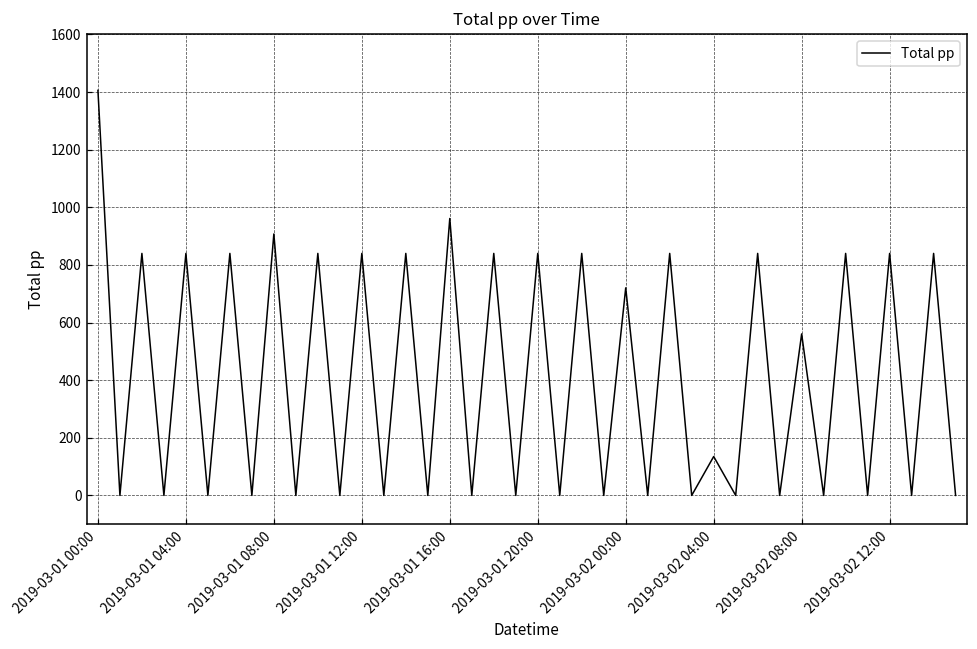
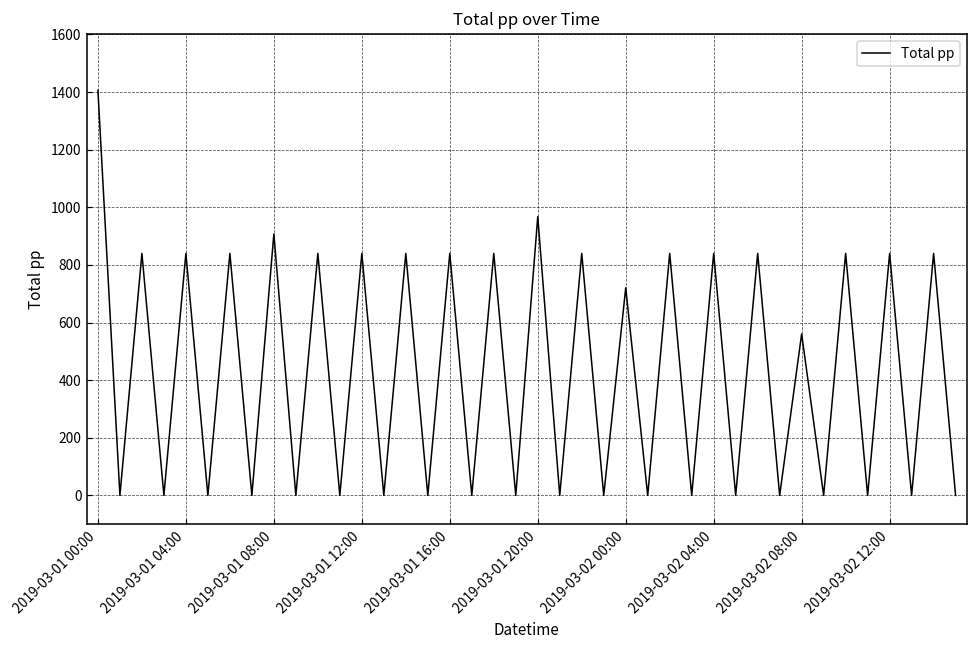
2019-03-01 16:00: 960 -> 840
2019-03-01 20:00: 840 -> 970
2019-03-02 04:00: 140 -> 840
